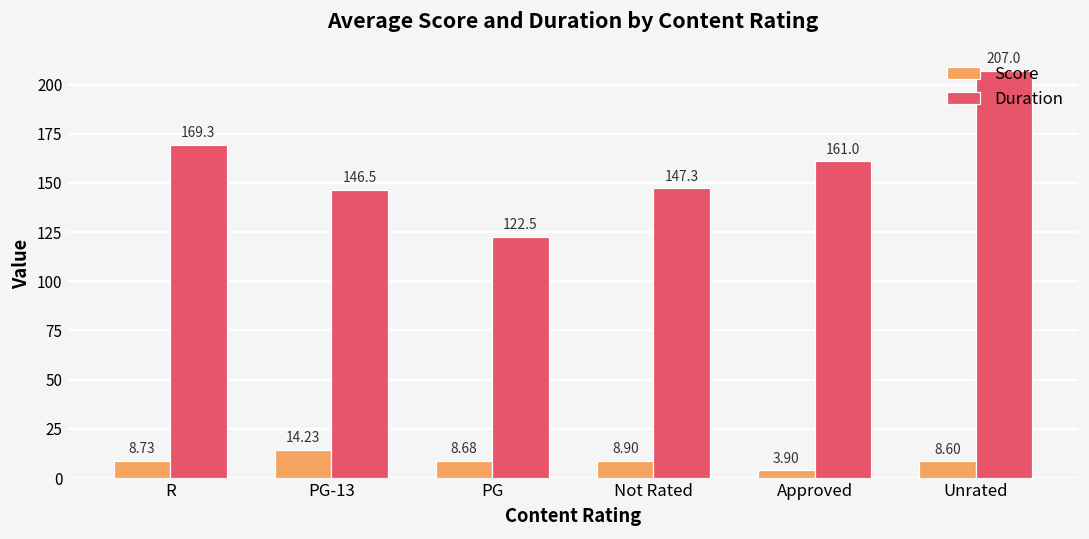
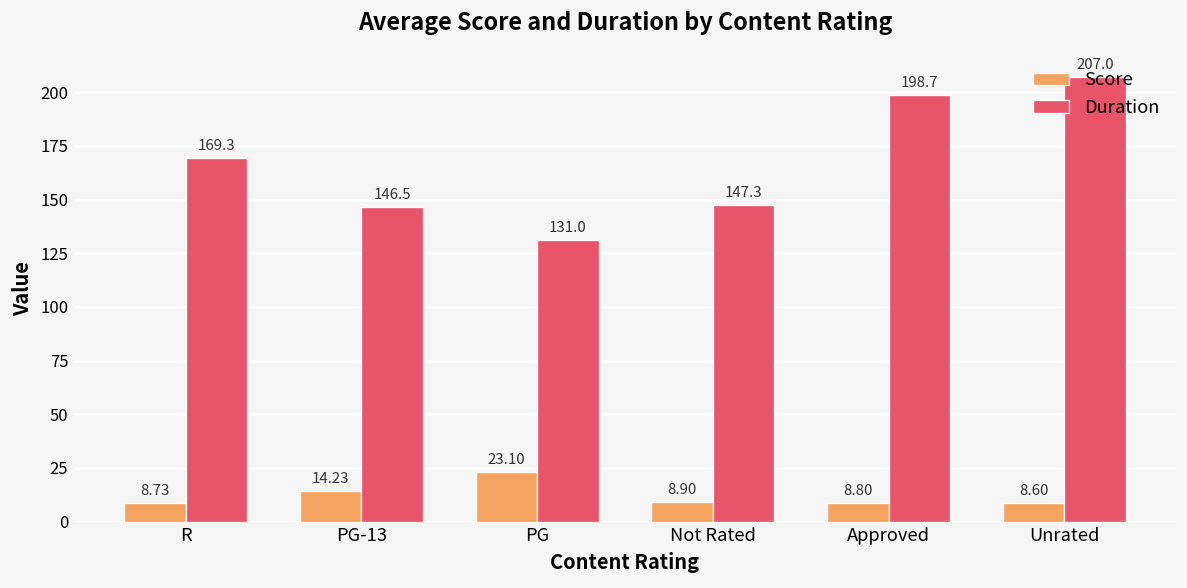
Score, PG: 8.68 -> 23.10
Duration, PG: 122.5 -> 131.0
Score, Approved: 3.90 -> 8.80
Duration, Approved: 161.0 -> 198.7
